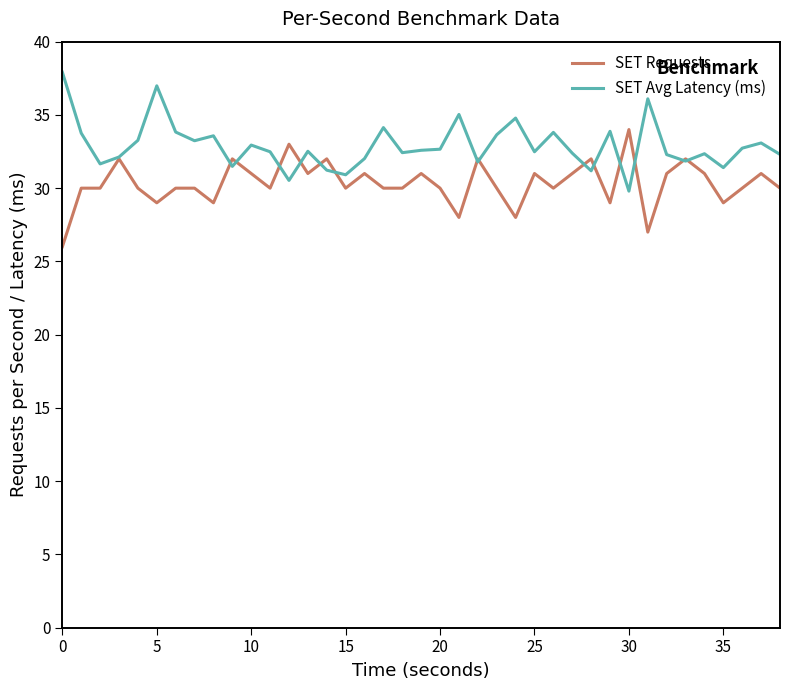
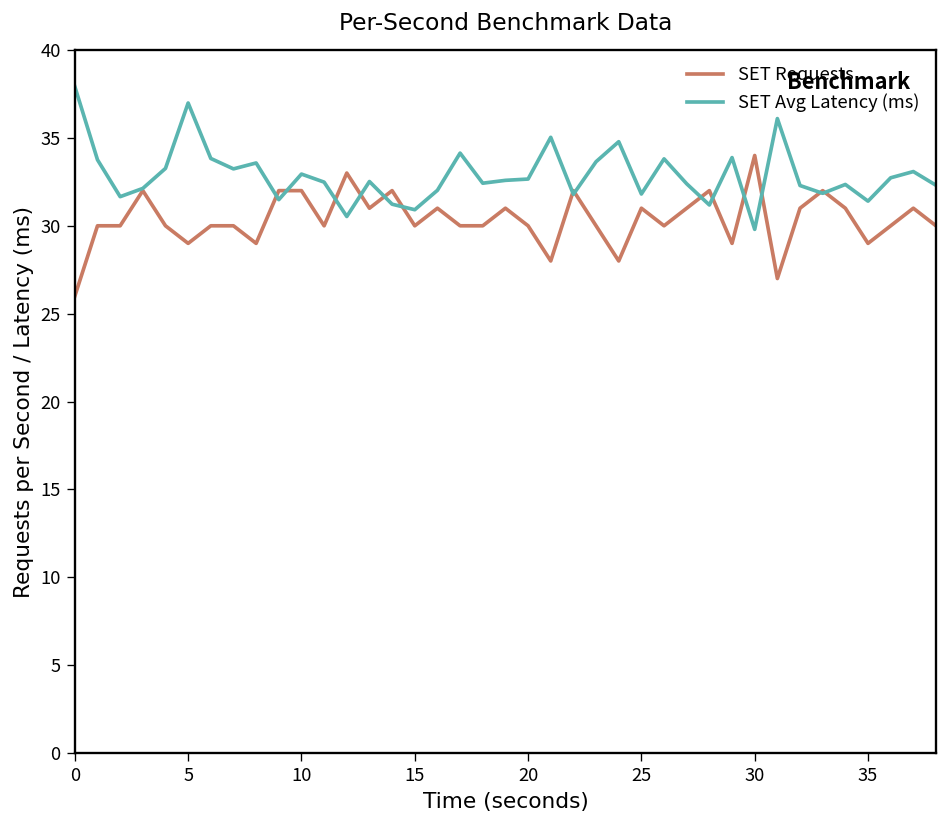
SET Requests, 10: 31 -> 32
SET Avg Latency (ms), 25: 32.5 -> 31.8
